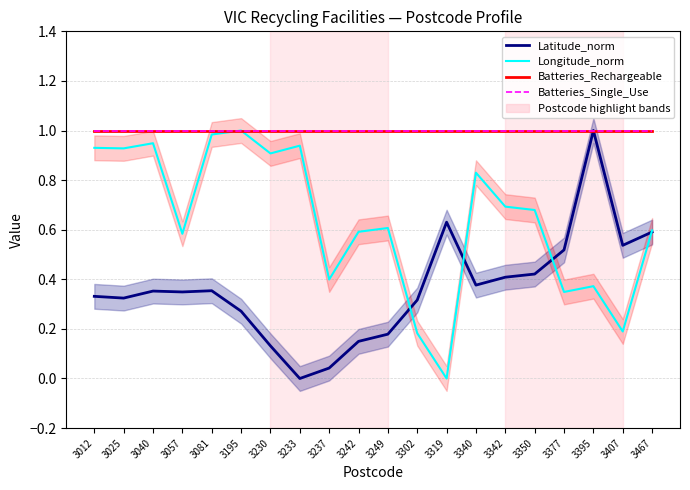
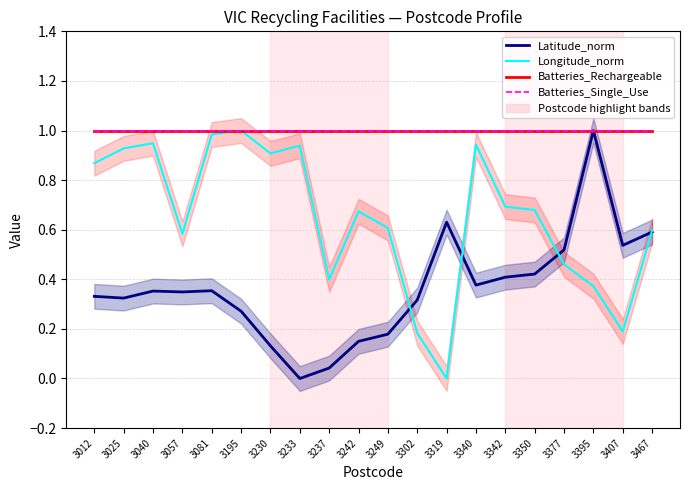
Longitude_norm, 3012: 0.93 -> 0.87
Longitude_norm, 3242: 0.59 -> 0.67
Longitude_norm, 3340: 0.83 -> 0.94
Longitude_norm, 3377: 0.35 -> 0.46
